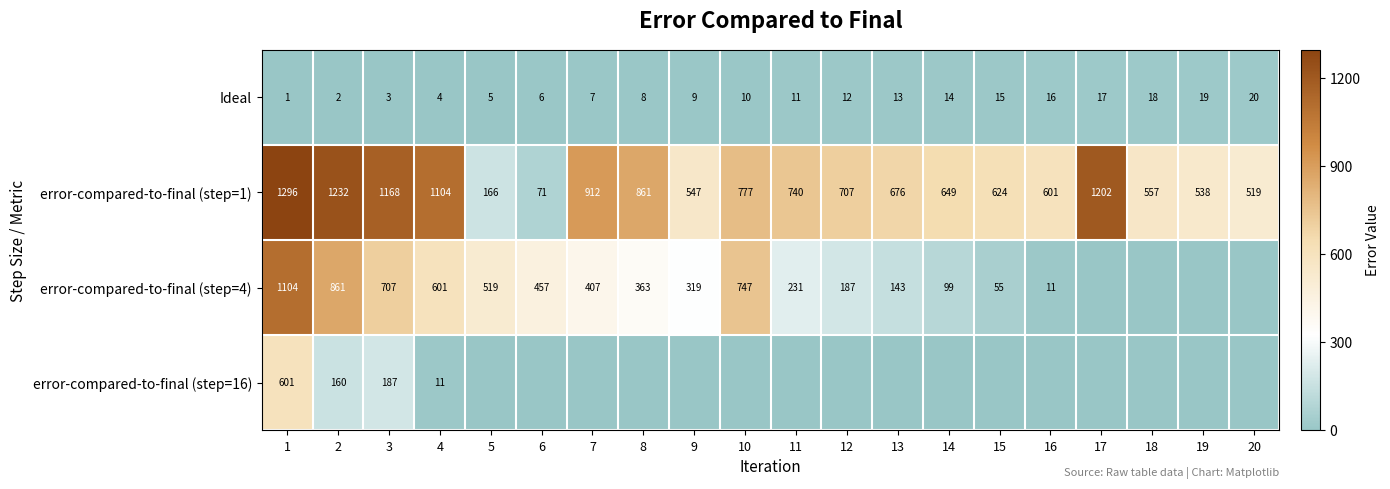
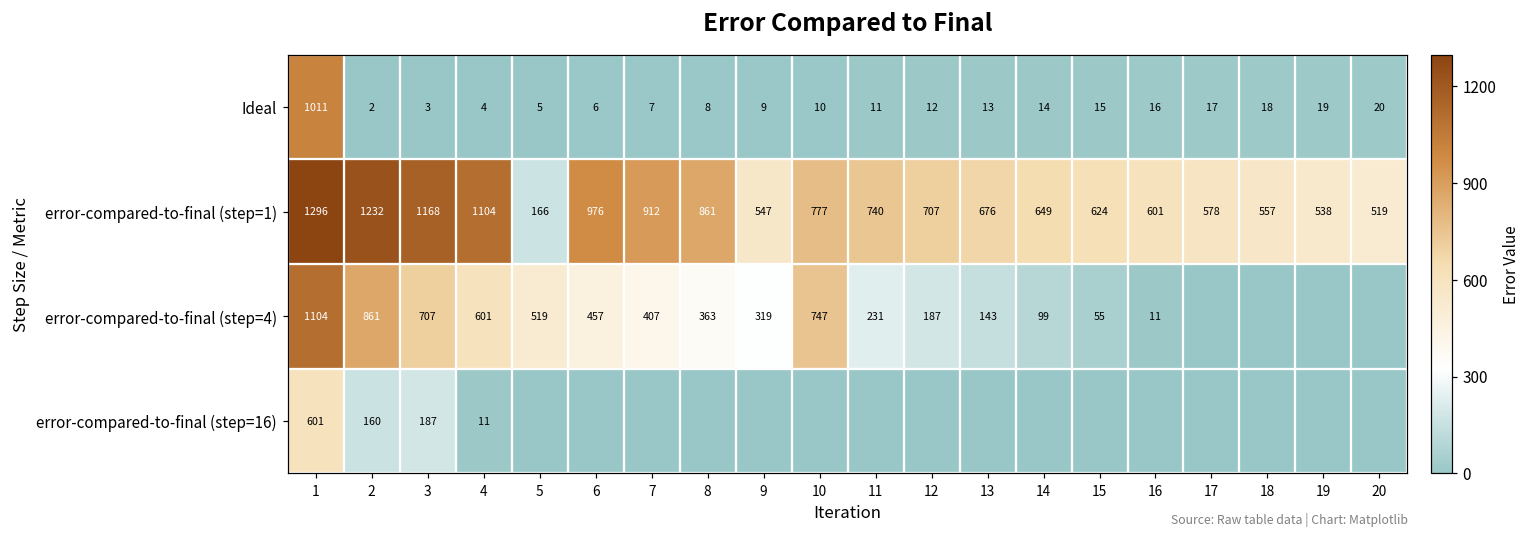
Ideal, 1: 1 -> 1011
error-compared-to-final (step=1), 6: 71 -> 976
error-compared-to-final (step=1), 17: 1202 -> 578
